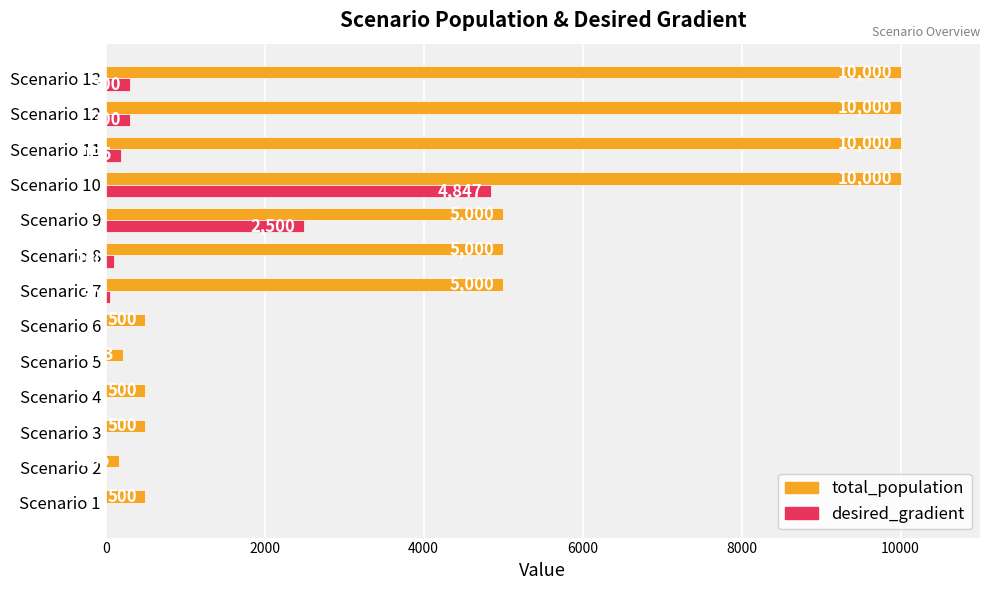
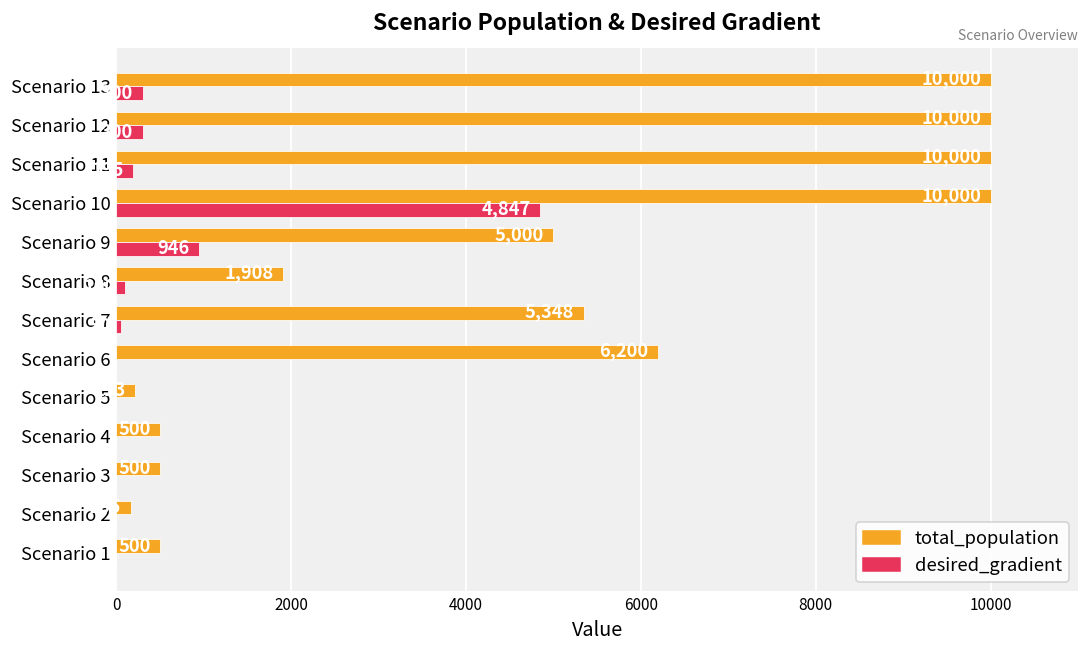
desired_gradient, Scenario 9: 2,500 -> 946
total_population, Scenario 8: 5000 -> 1900
total_population, Scenario 7: 5000 -> 5300
total_population, Scenario 6: 500 -> 6200
